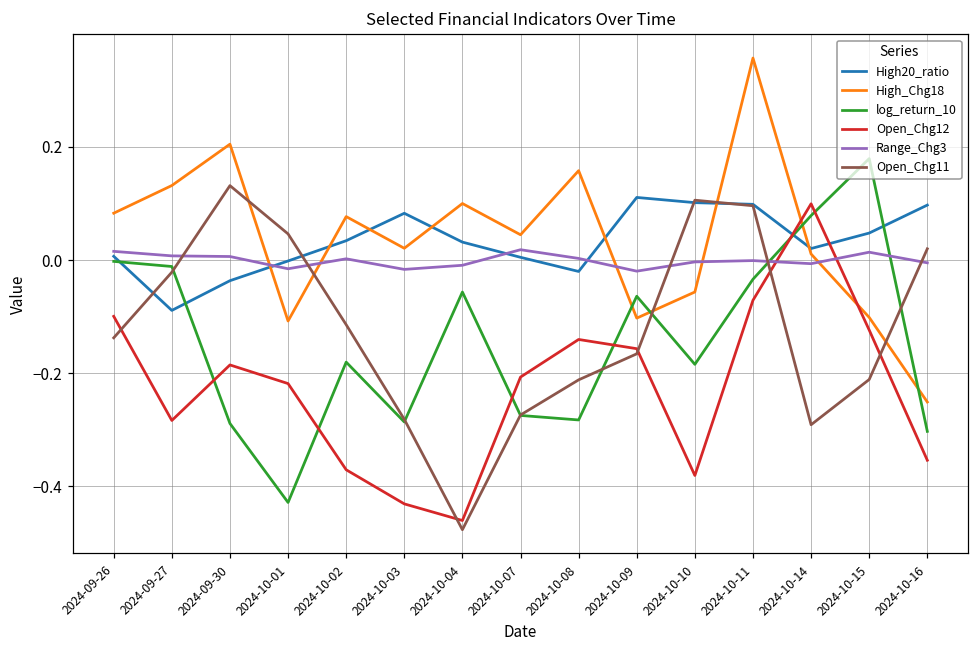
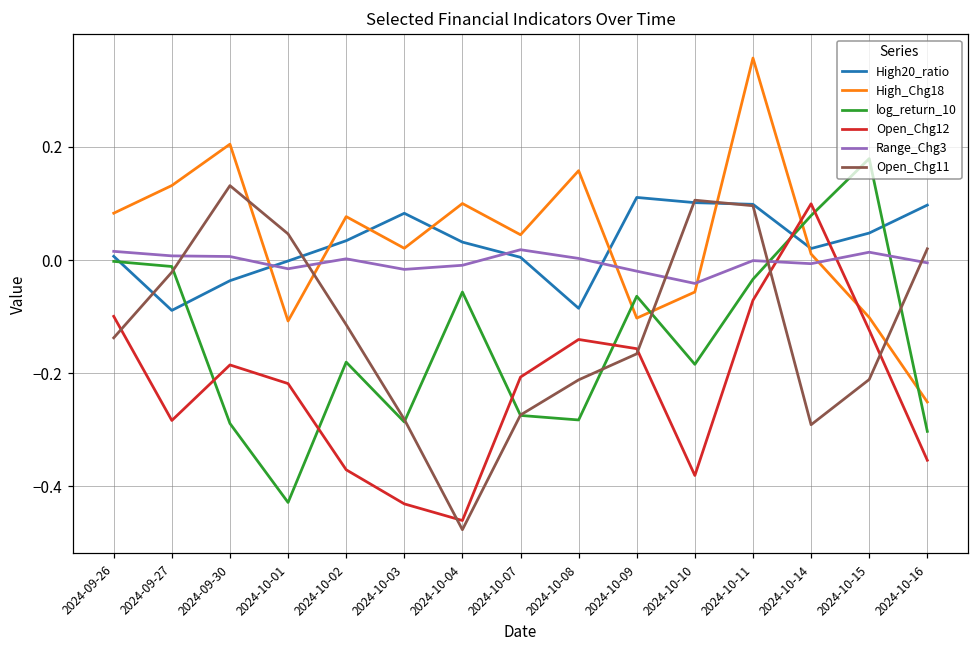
High20_ratio, 2024-10-08: -0.02 -> -0.09
Range_Chg3, 2024-10-10: 0.00 -> -0.04
